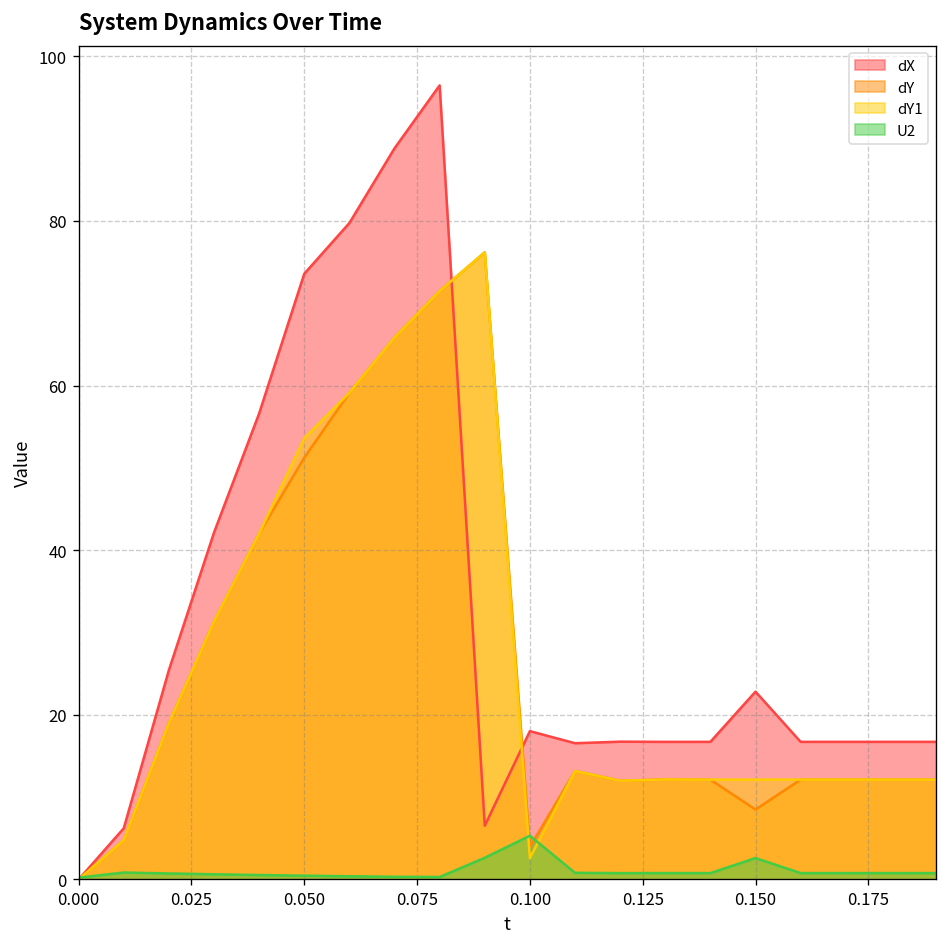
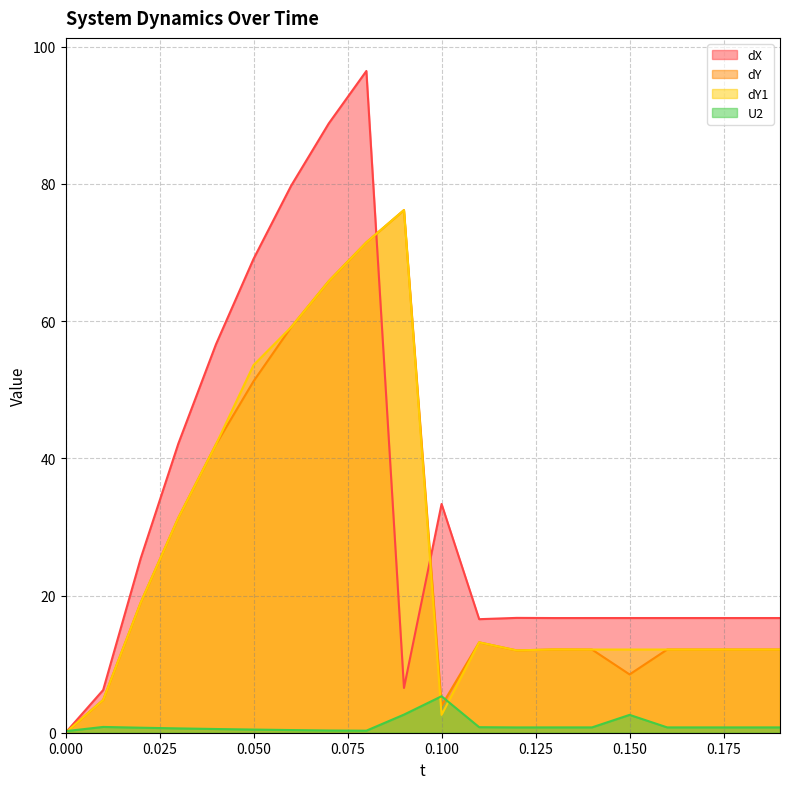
dX, 0.050: 74 -> 69
dX, 0.100: 18 -> 33
dX, 0.150: 23 -> 17
